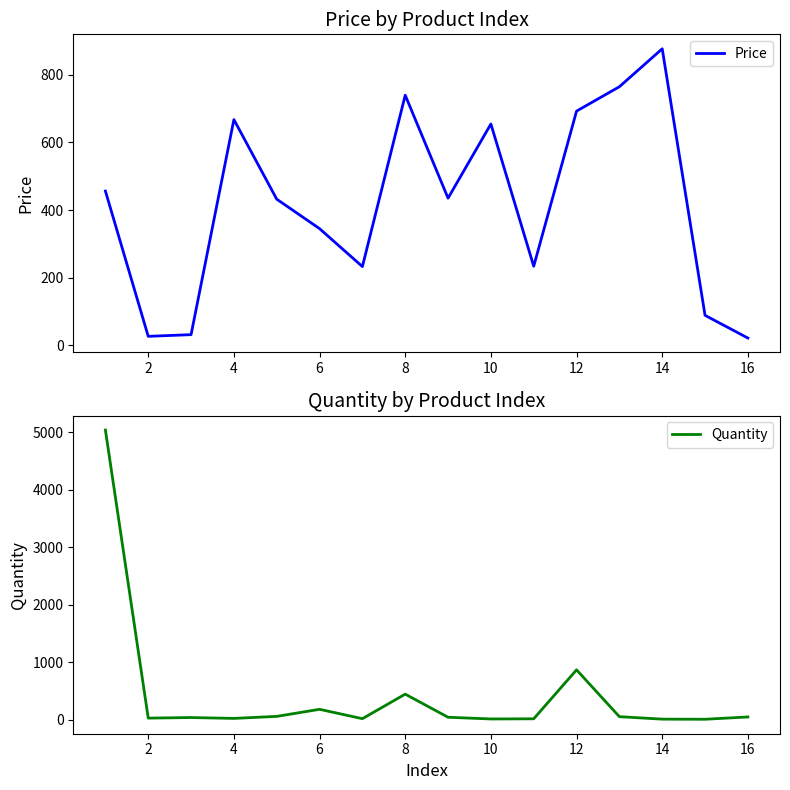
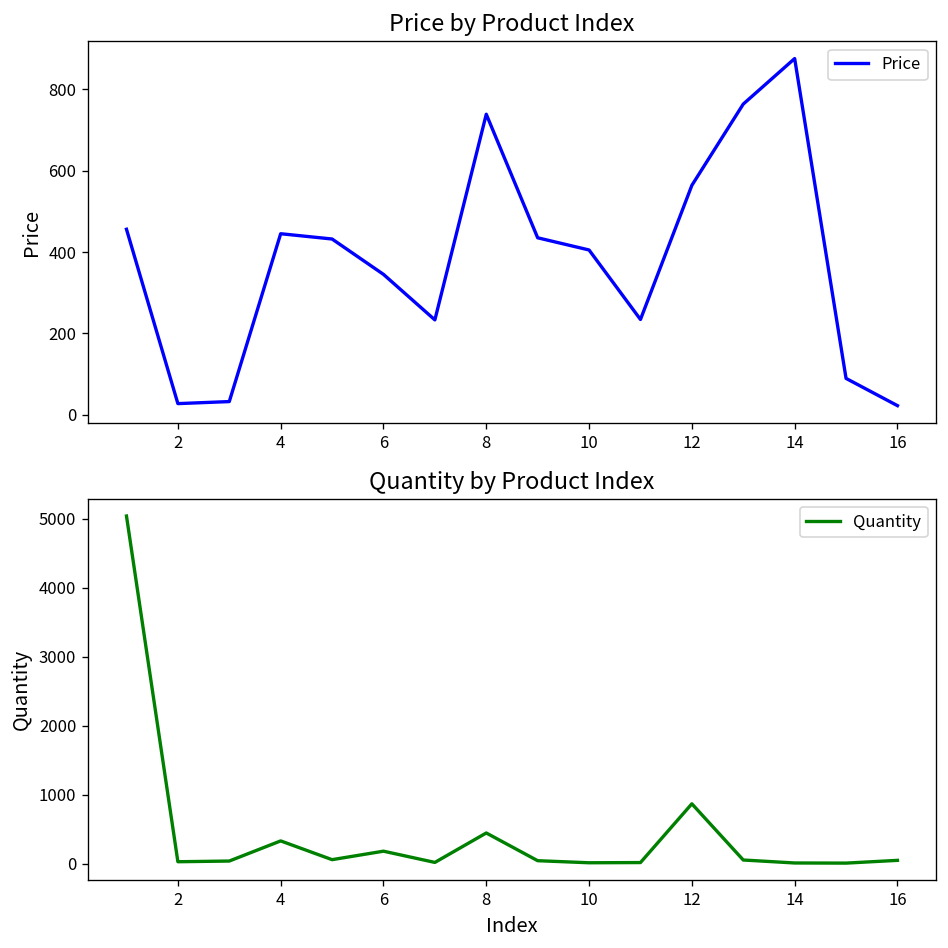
Price by Product Index, 4: 670 -> 450
Price by Product Index, 10: 650 -> 410
Price by Product Index, 12: 690 -> 560
Quantity by Product Index, 4: 0 -> 300
